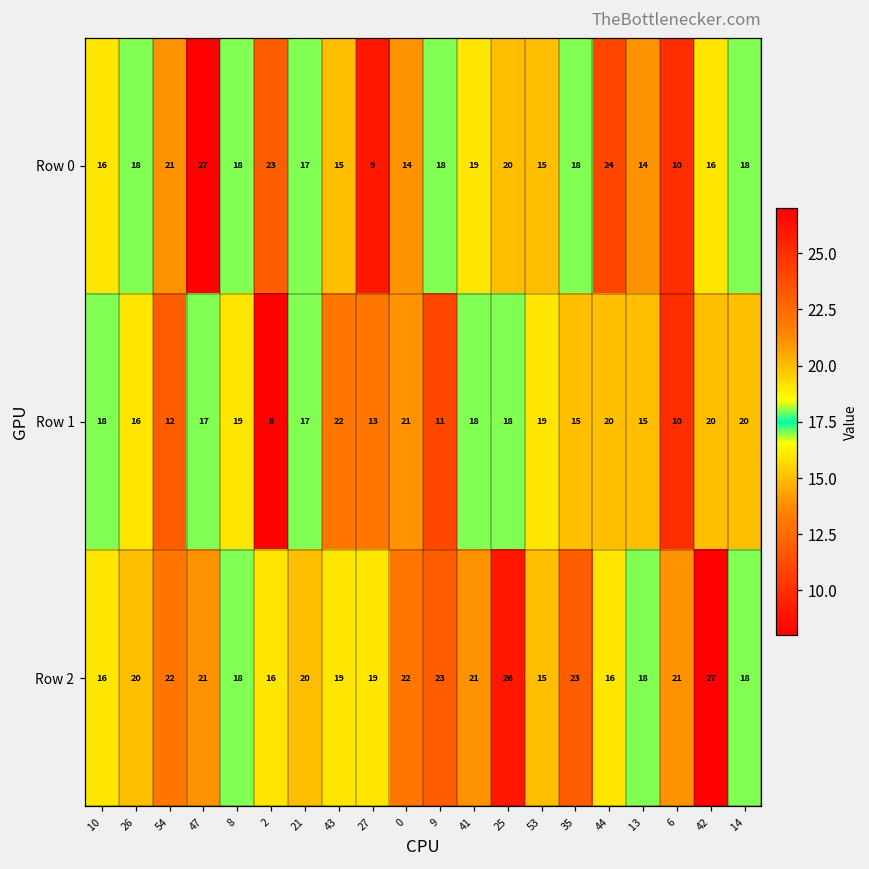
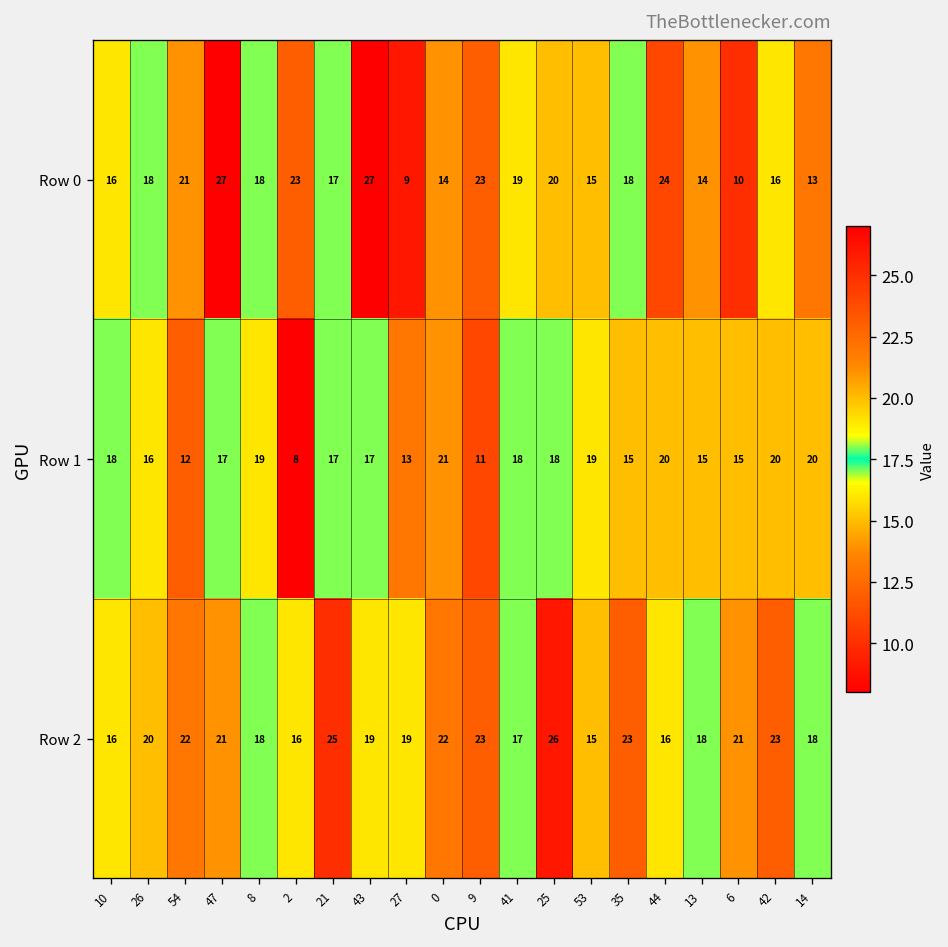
Row 0, 43: 15 -> 27
Row 0, 9: 18 -> 23
Row 0, 14: 18 -> 13
Row 1, 43: 22 -> 17
Row 1, 6: 10 -> 15
Row 2, 21: 20 -> 25
Row 2, 41: 21 -> 17
Row 2, 42: 27 -> 23
